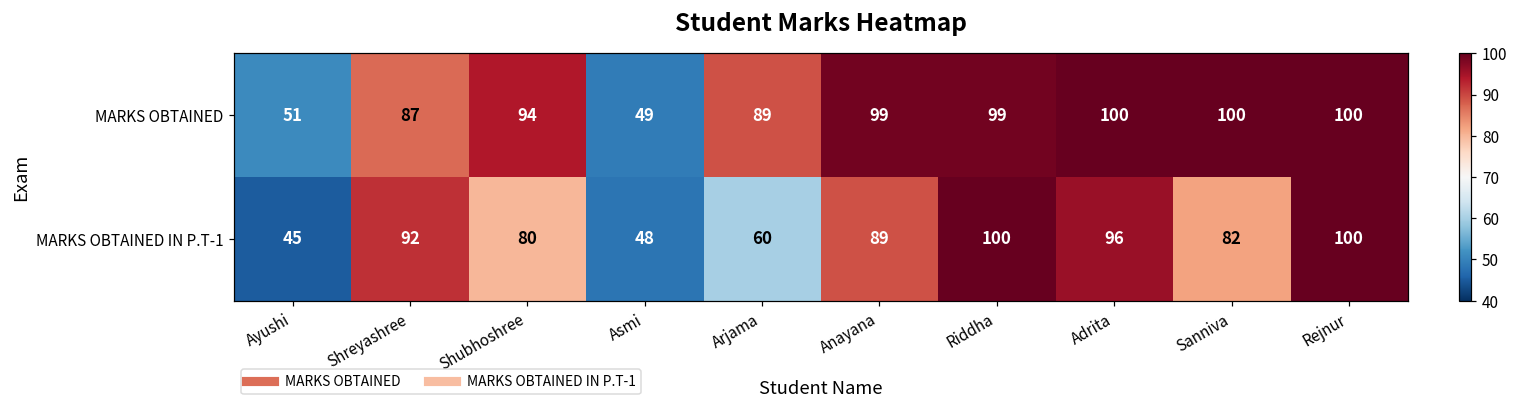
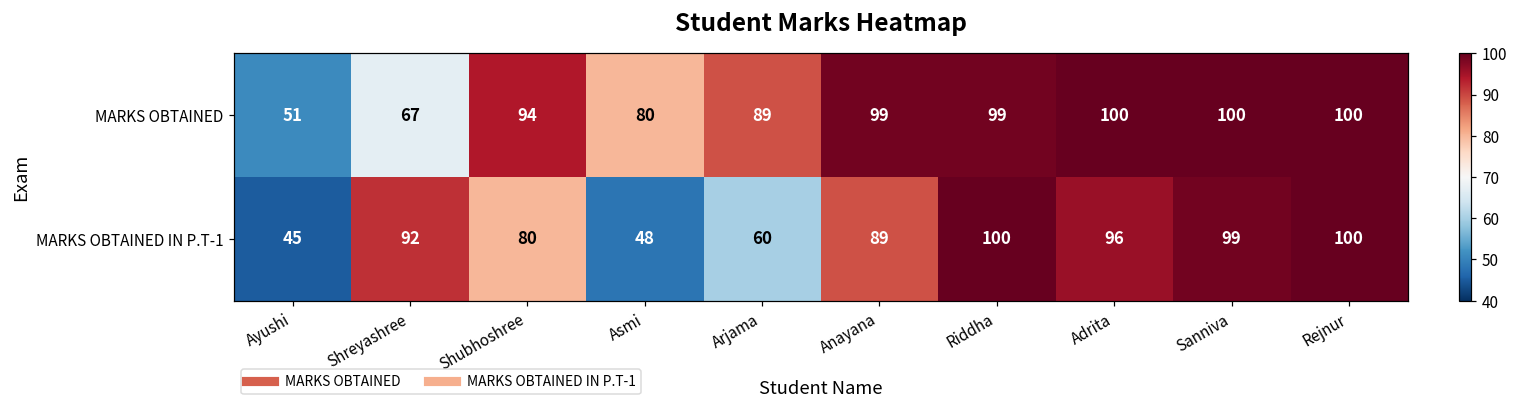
MARKS OBTAINED, Shreyashree: 87 -> 67
MARKS OBTAINED, Asmi: 49 -> 80
MARKS OBTAINED IN P.T-1, Sanniva: 82 -> 99
